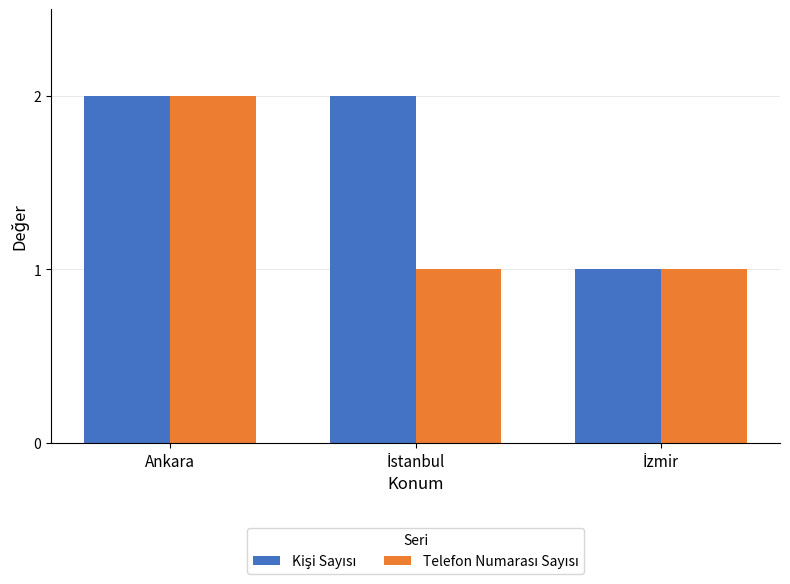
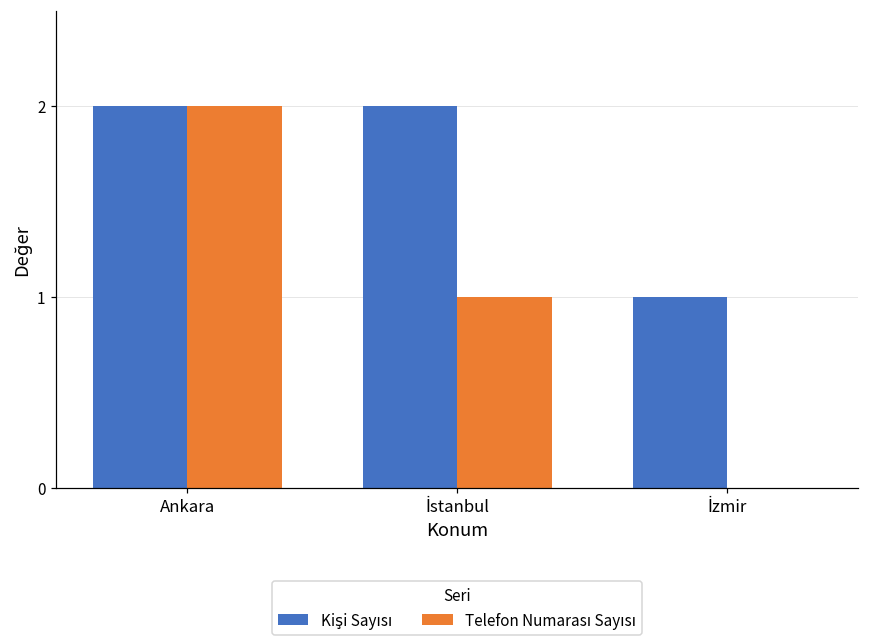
Telefon Numarası Sayısı, İzmir: 1 -> 0
